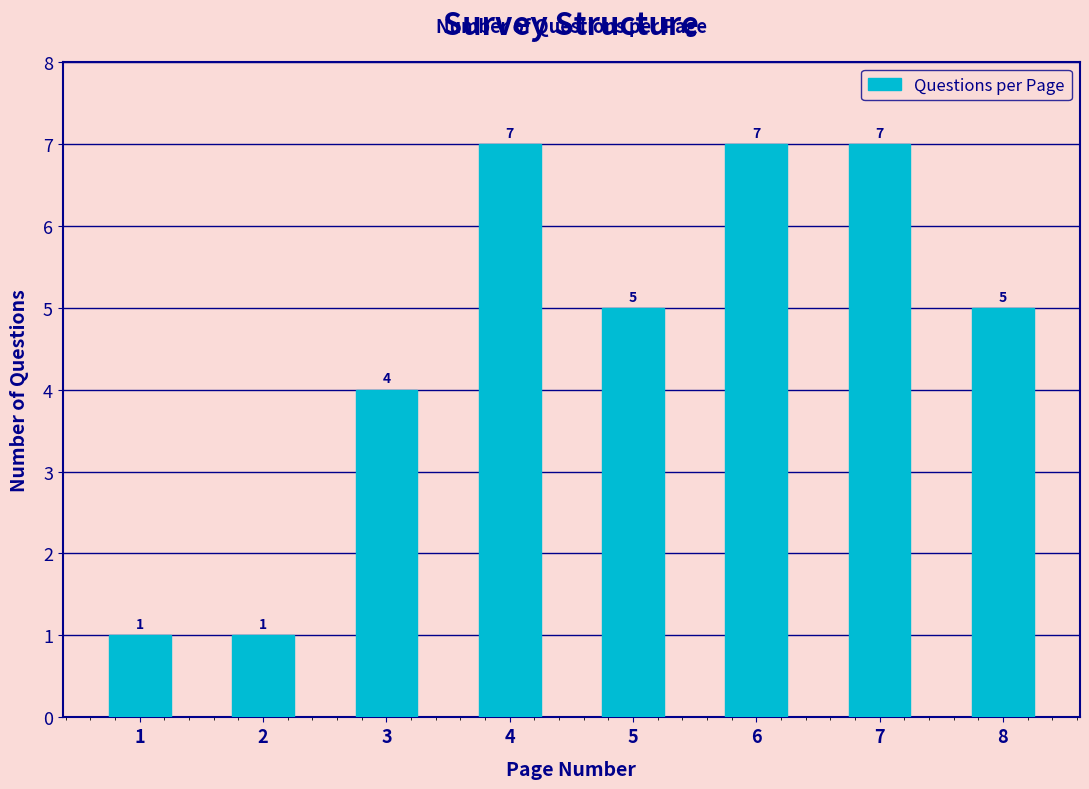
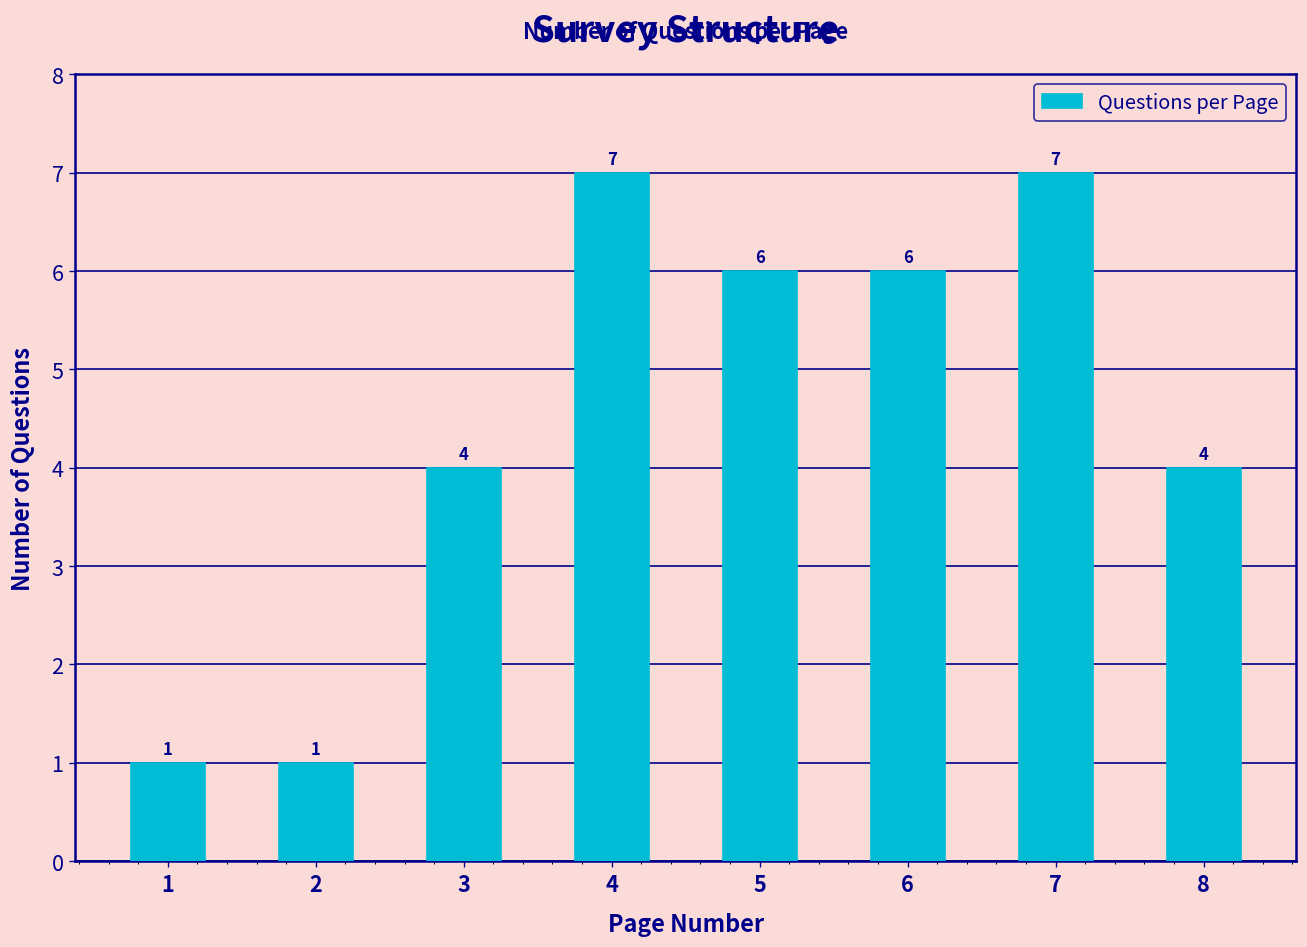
5: 5 -> 6
6: 7 -> 6
8: 5 -> 4
